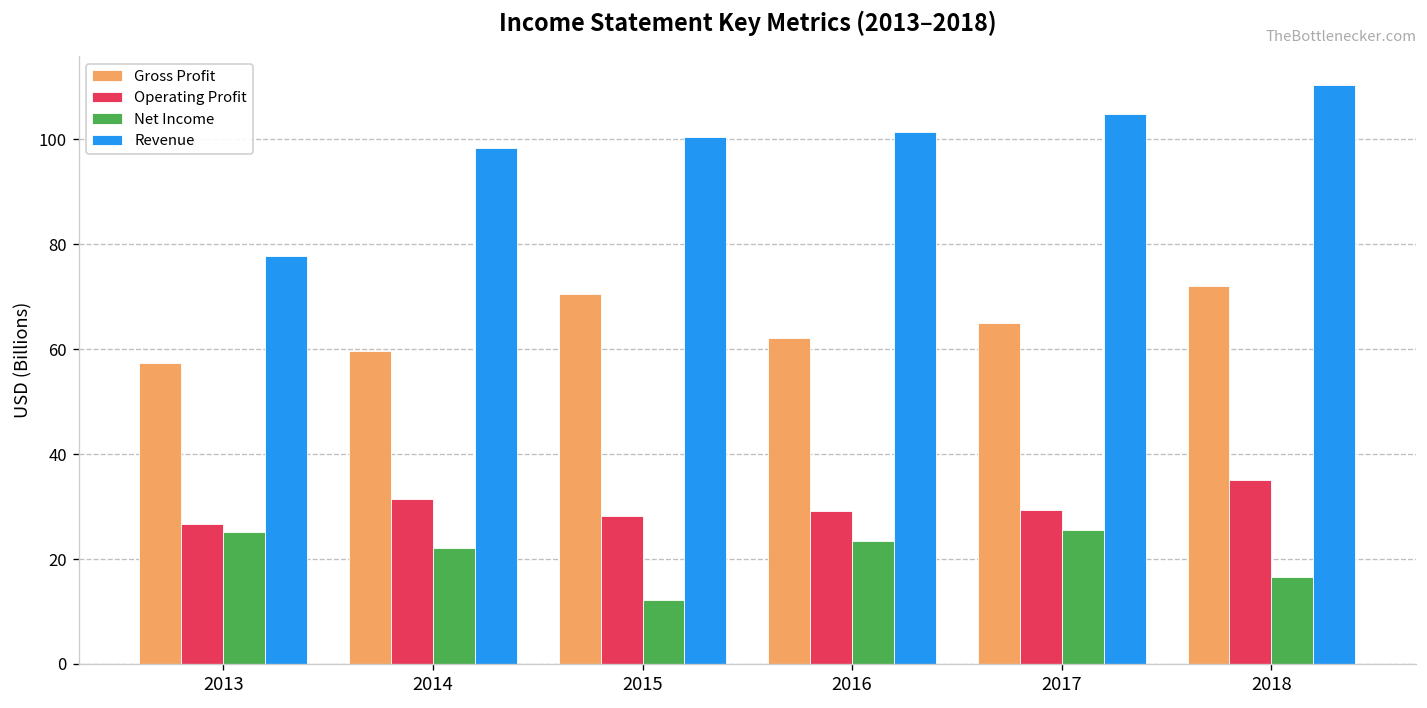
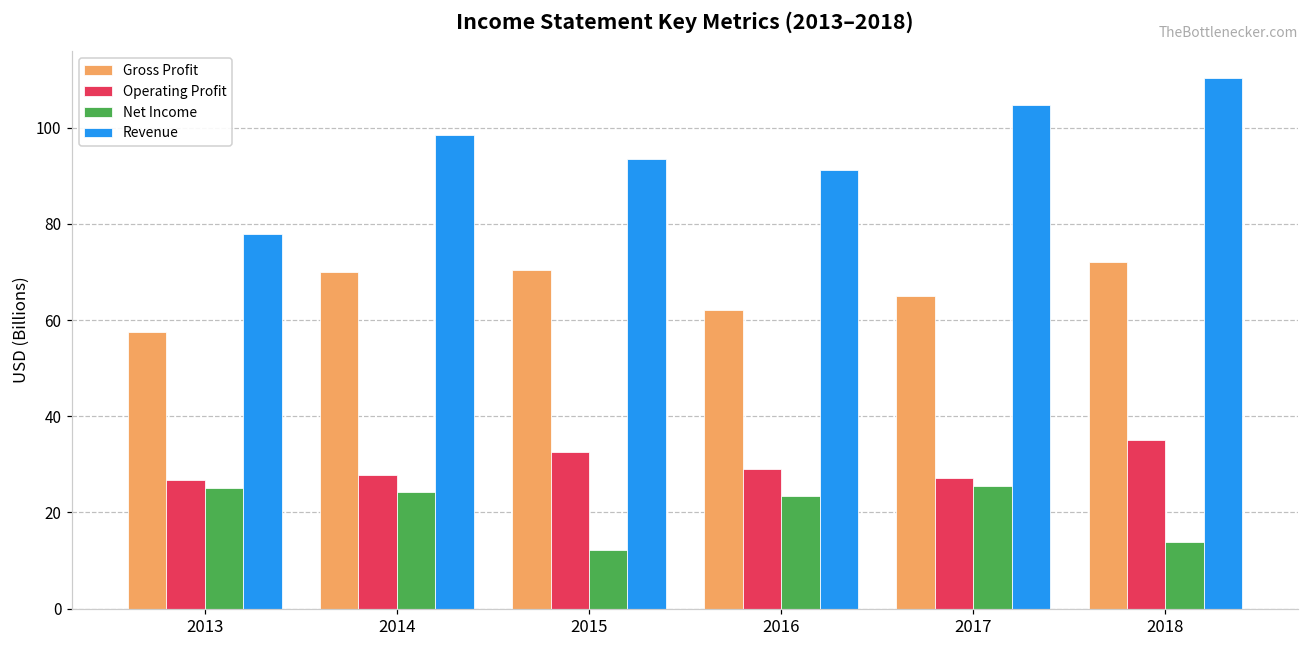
Gross Profit, 2014: 60 -> 70
Operating Profit, 2014: 32 -> 28
Net Income, 2014: 22 -> 24
Operating Profit, 2015: 28 -> 33
Revenue, 2015: 101 -> 94
Revenue, 2016: 101 -> 91
Operating Profit, 2017: 29 -> 27
Net Income, 2018: 17 -> 14
